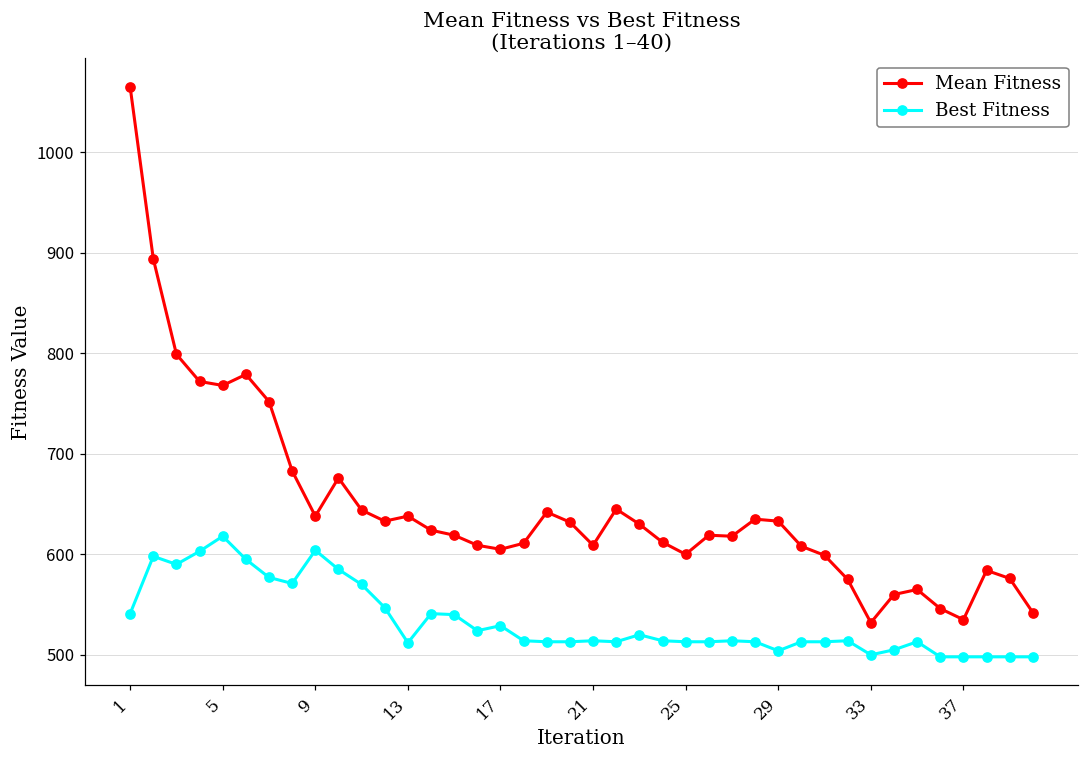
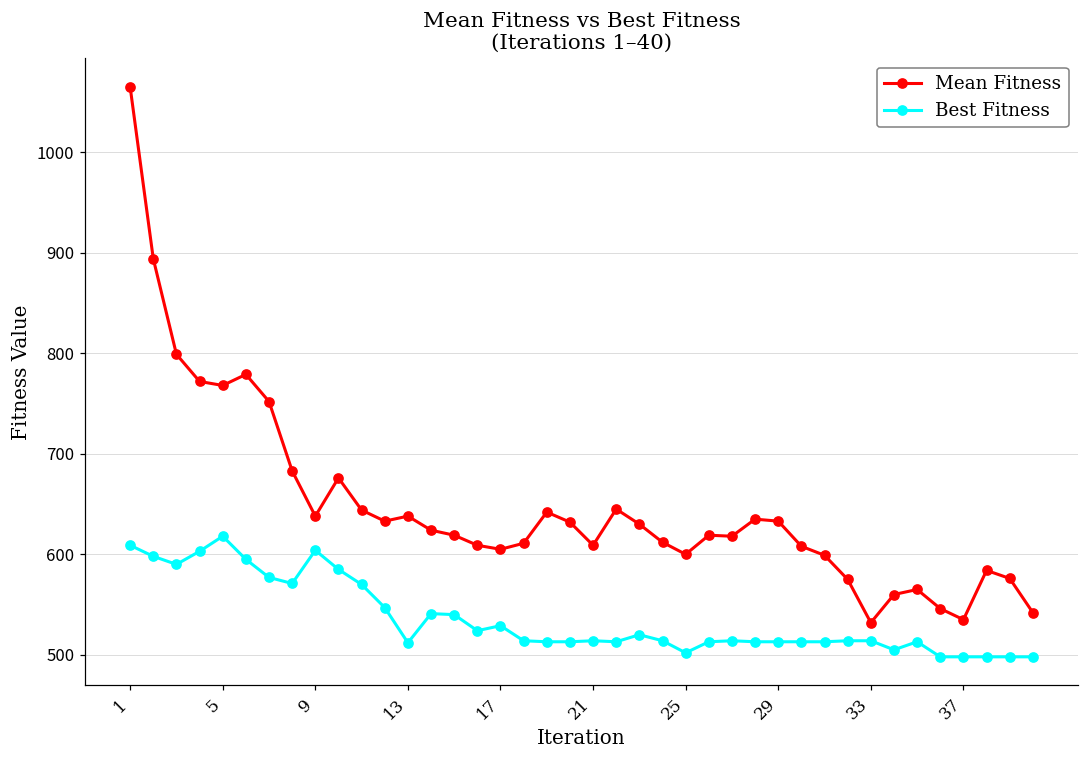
Best Fitness, 1: 540 -> 610
Best Fitness, 25: 510 -> 500
Best Fitness, 29: 500 -> 510
Best Fitness, 33: 500 -> 510
